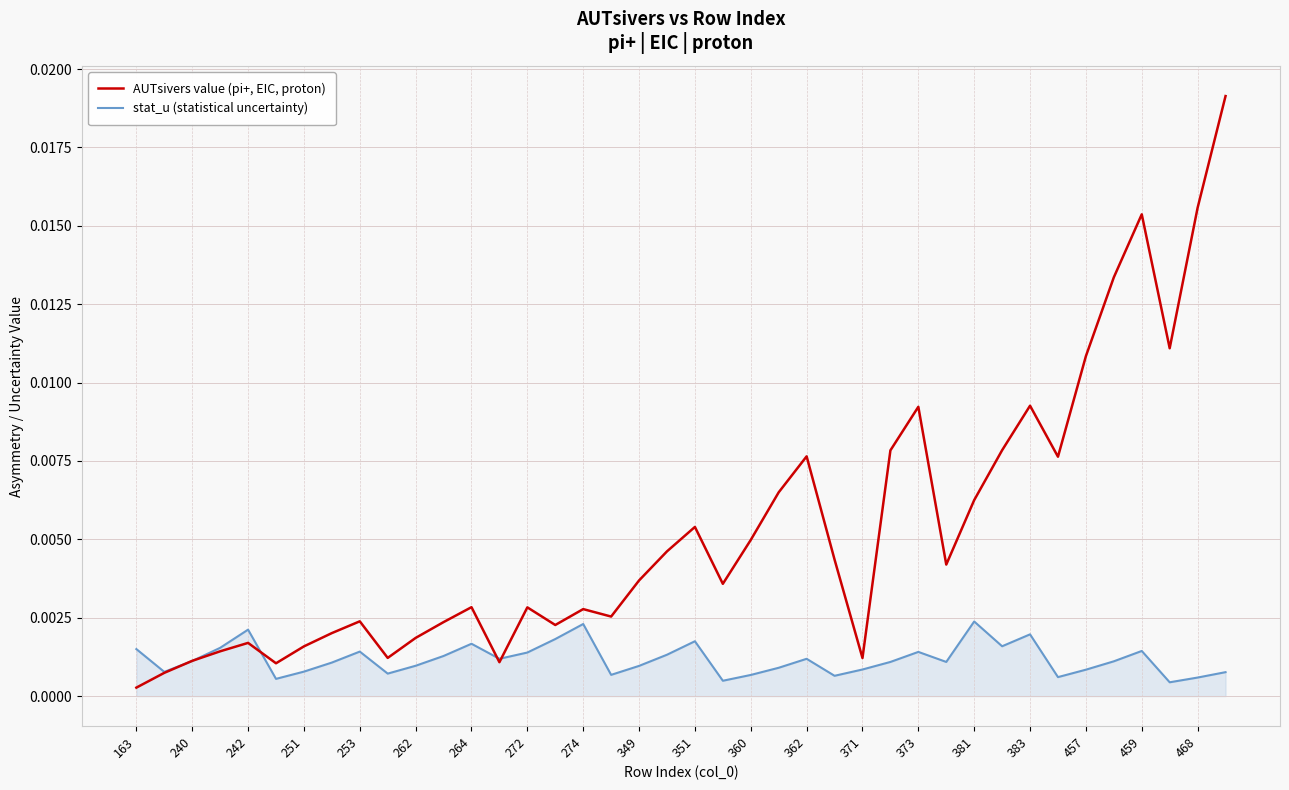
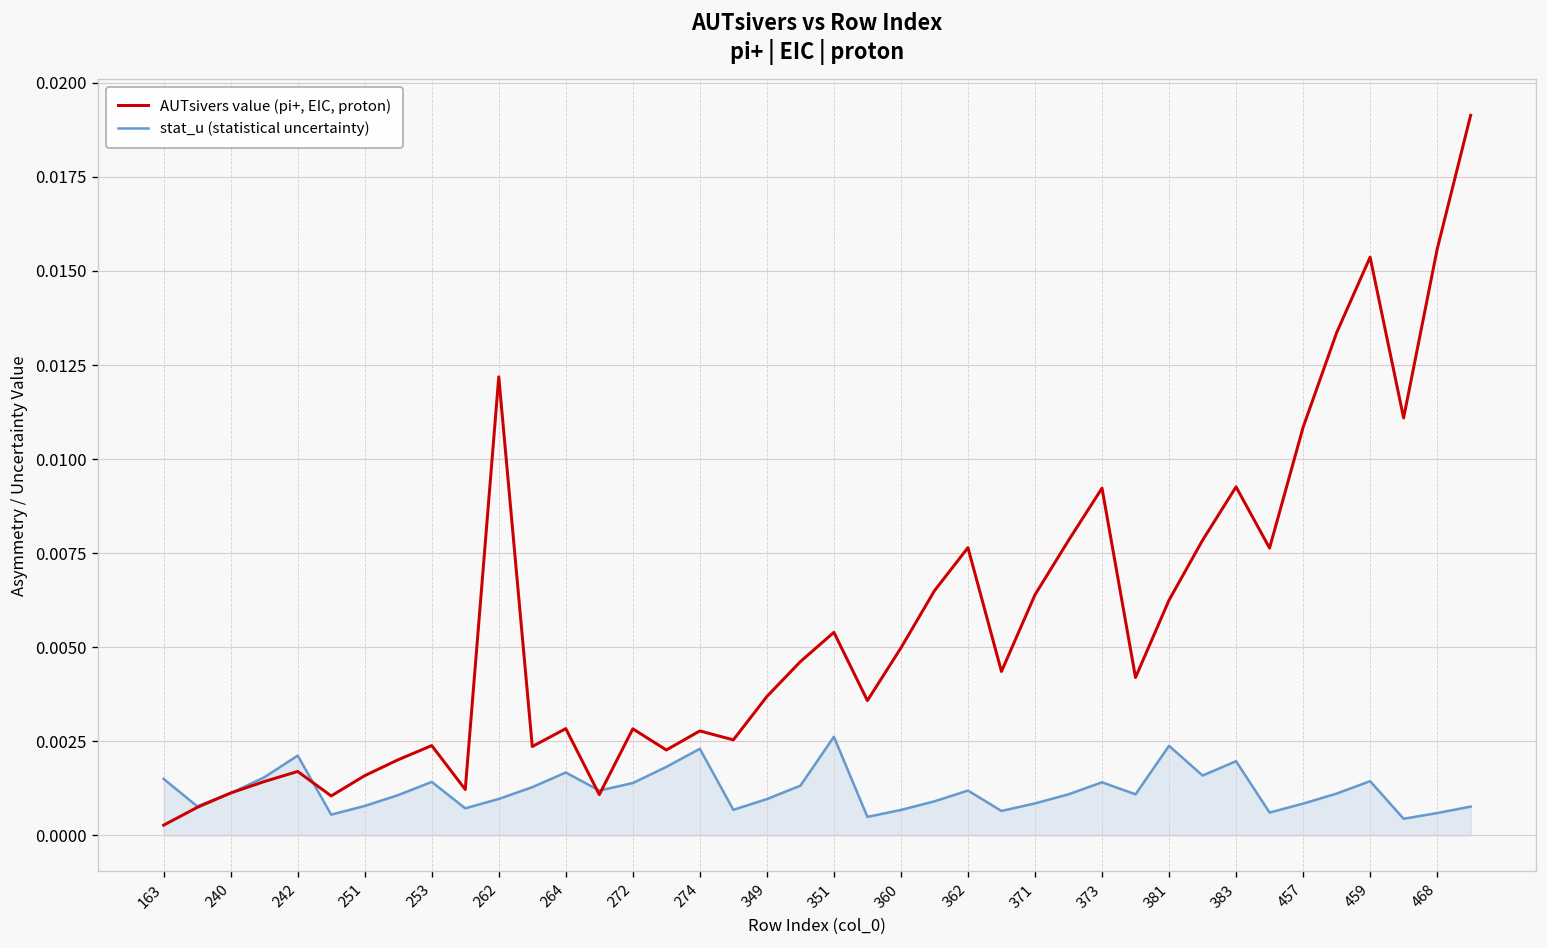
AUTsivers value (pi+, EIC, proton), 262: 0.0019 -> 0.0122
stat_u (statistical uncertainty), 351: 0.0018 -> 0.0026
AUTsivers value (pi+, EIC, proton), 371: 0.0012 -> 0.0064
